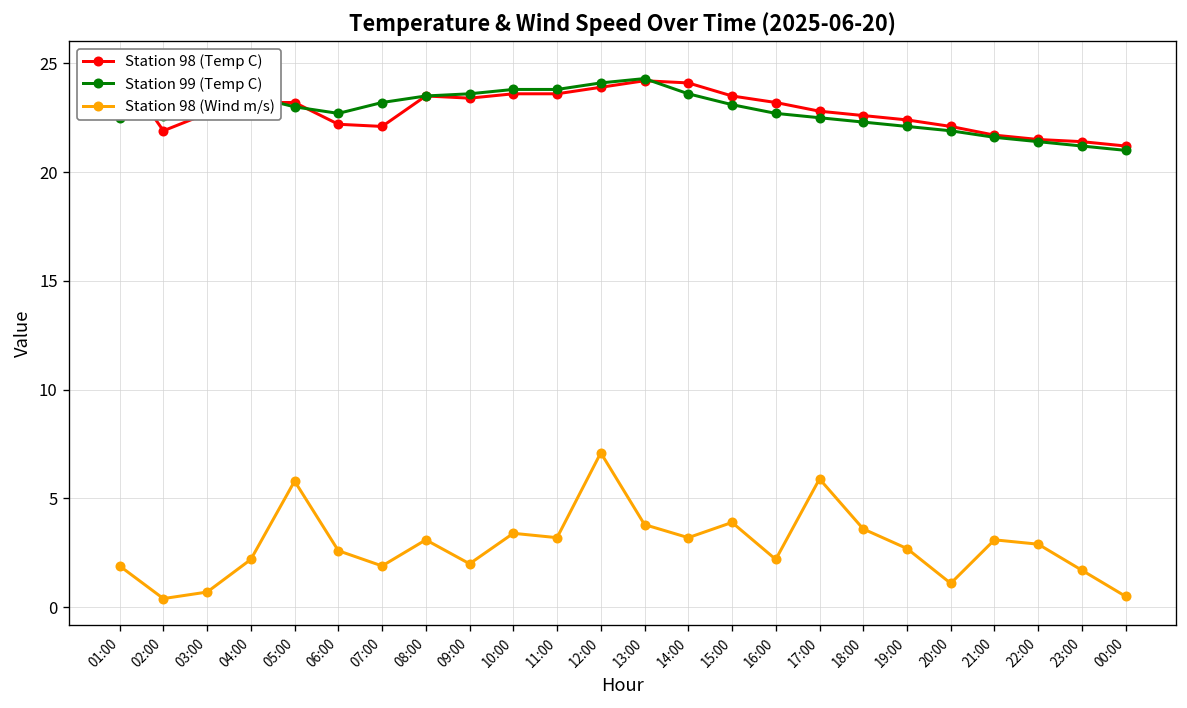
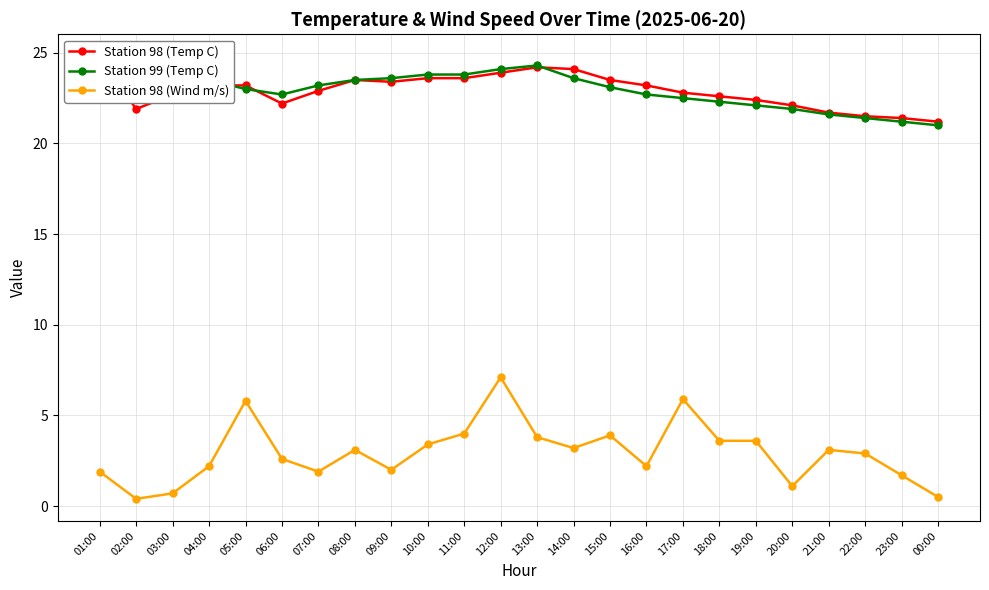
Station 98 (Temp C), 07:00: 22.1 -> 22.9
Station 98 (Wind m/s), 11:00: 3.2 -> 4.0
Station 98 (Wind m/s), 19:00: 2.7 -> 3.6
